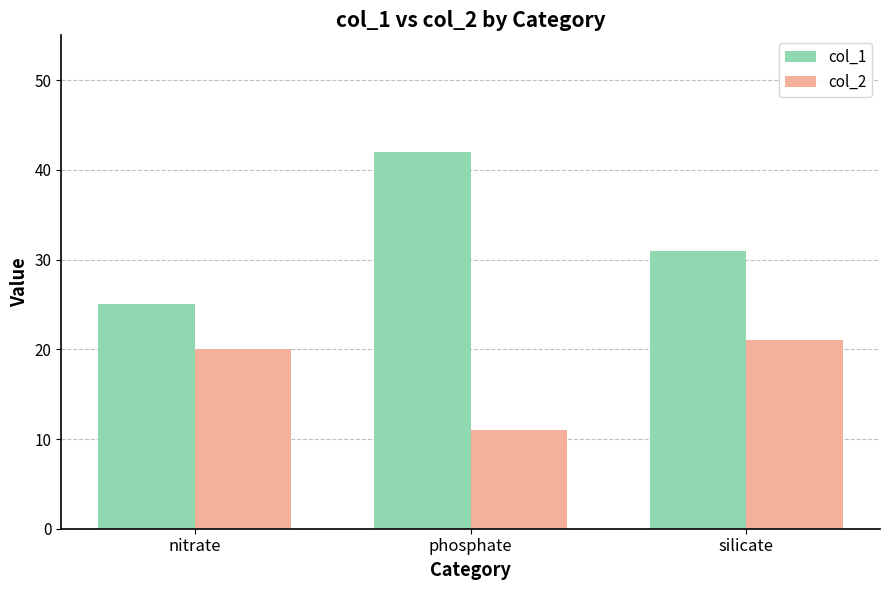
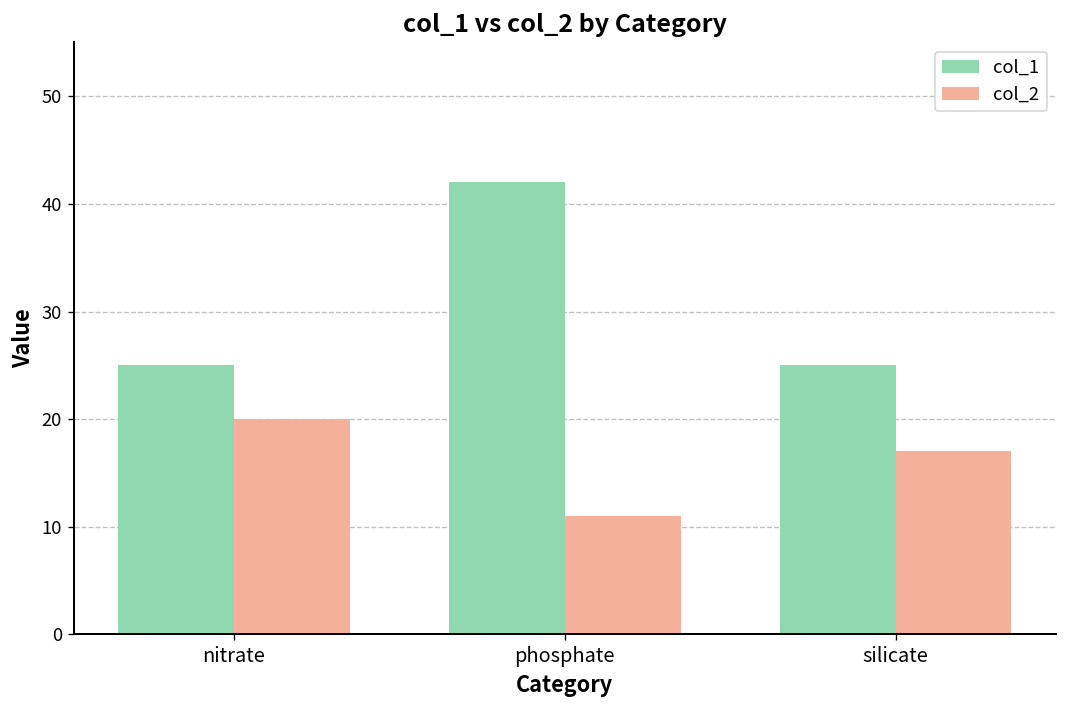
col_1, silicate: 31 -> 25
col_2, silicate: 21 -> 17
